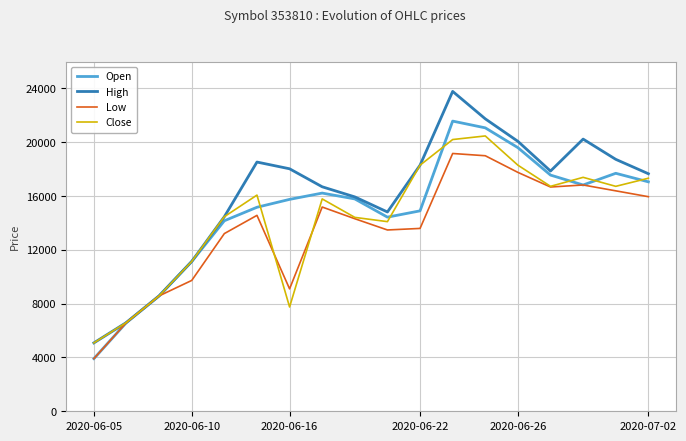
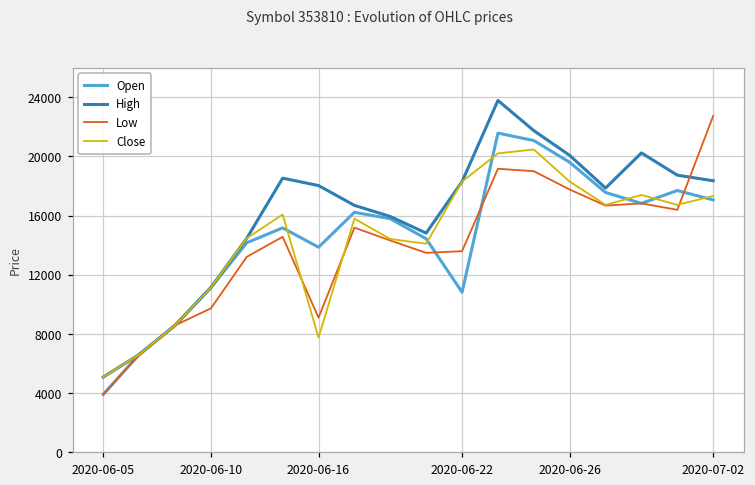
Open, 2020-06-16: 15800 -> 13900
Open, 2020-06-22: 14900 -> 10800
High, 2020-07-02: 17700 -> 18400
Low, 2020-07-02: 16000 -> 22700
